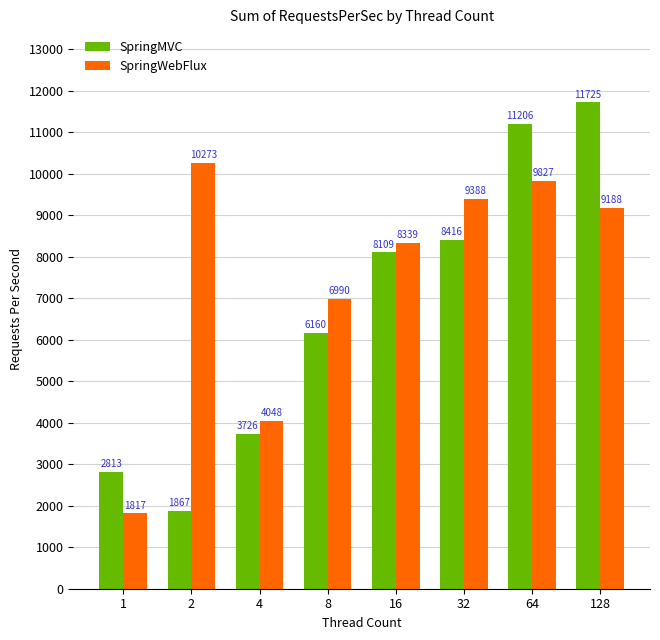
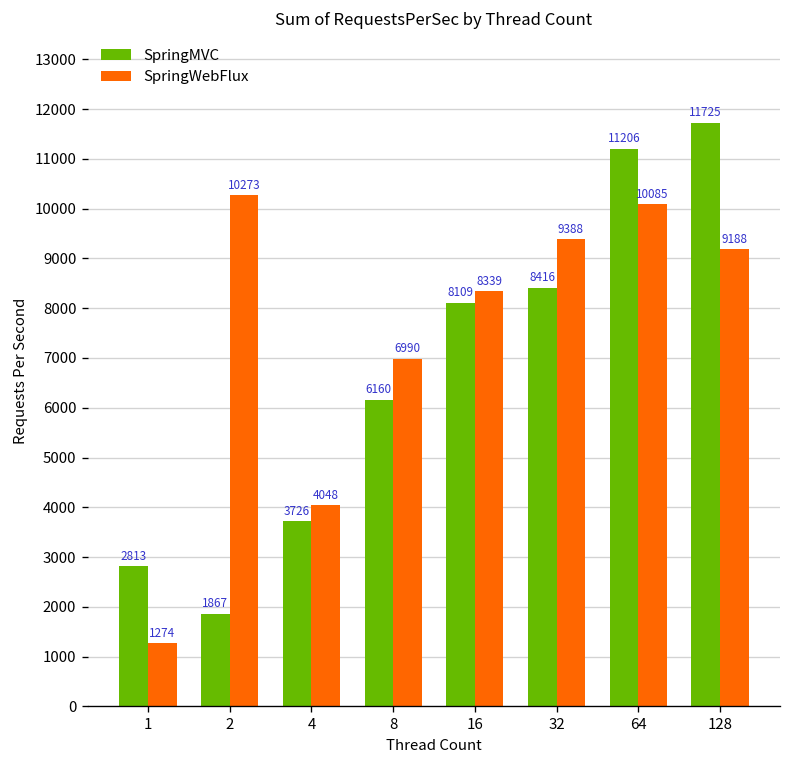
SpringWebFlux, 1: 1817 -> 1274
SpringWebFlux, 64: 9827 -> 10085
